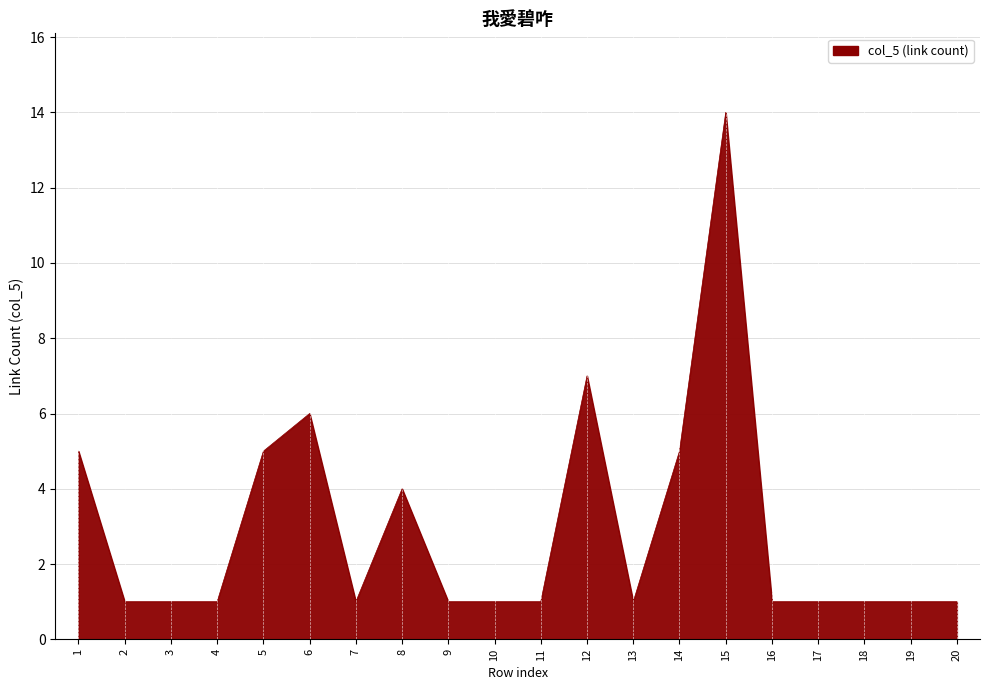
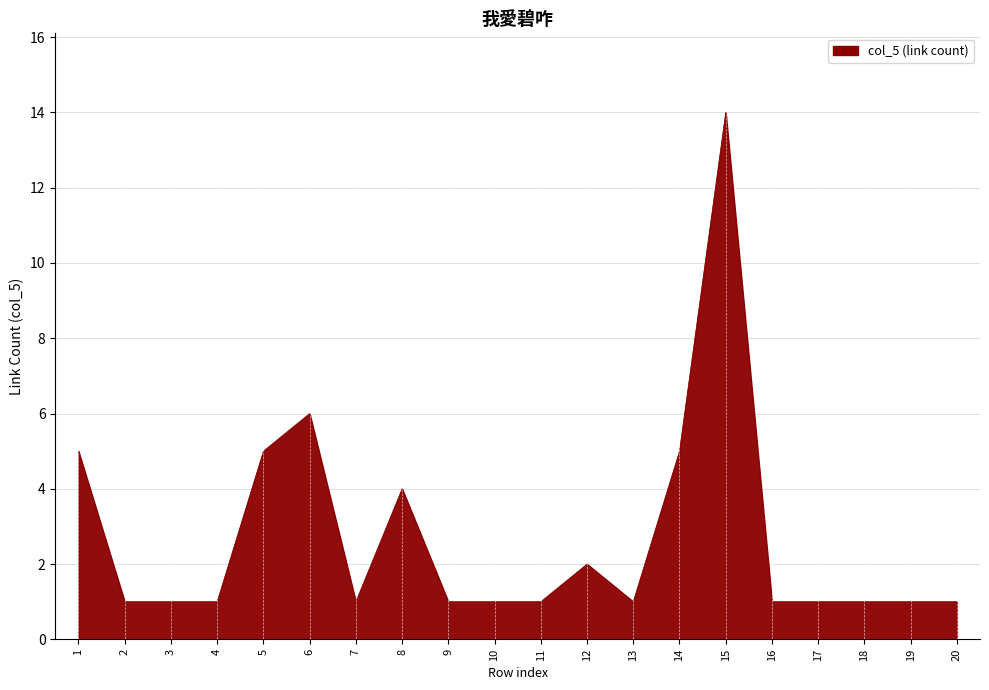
12: 7 -> 2
